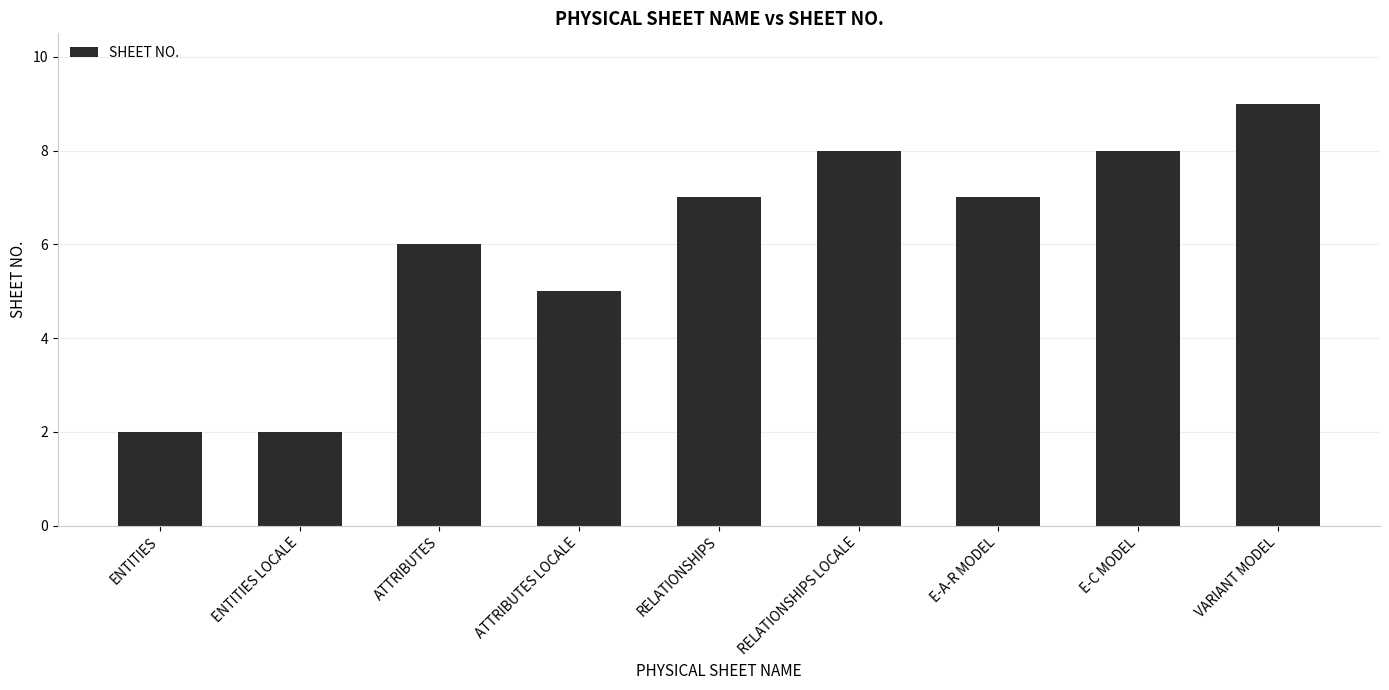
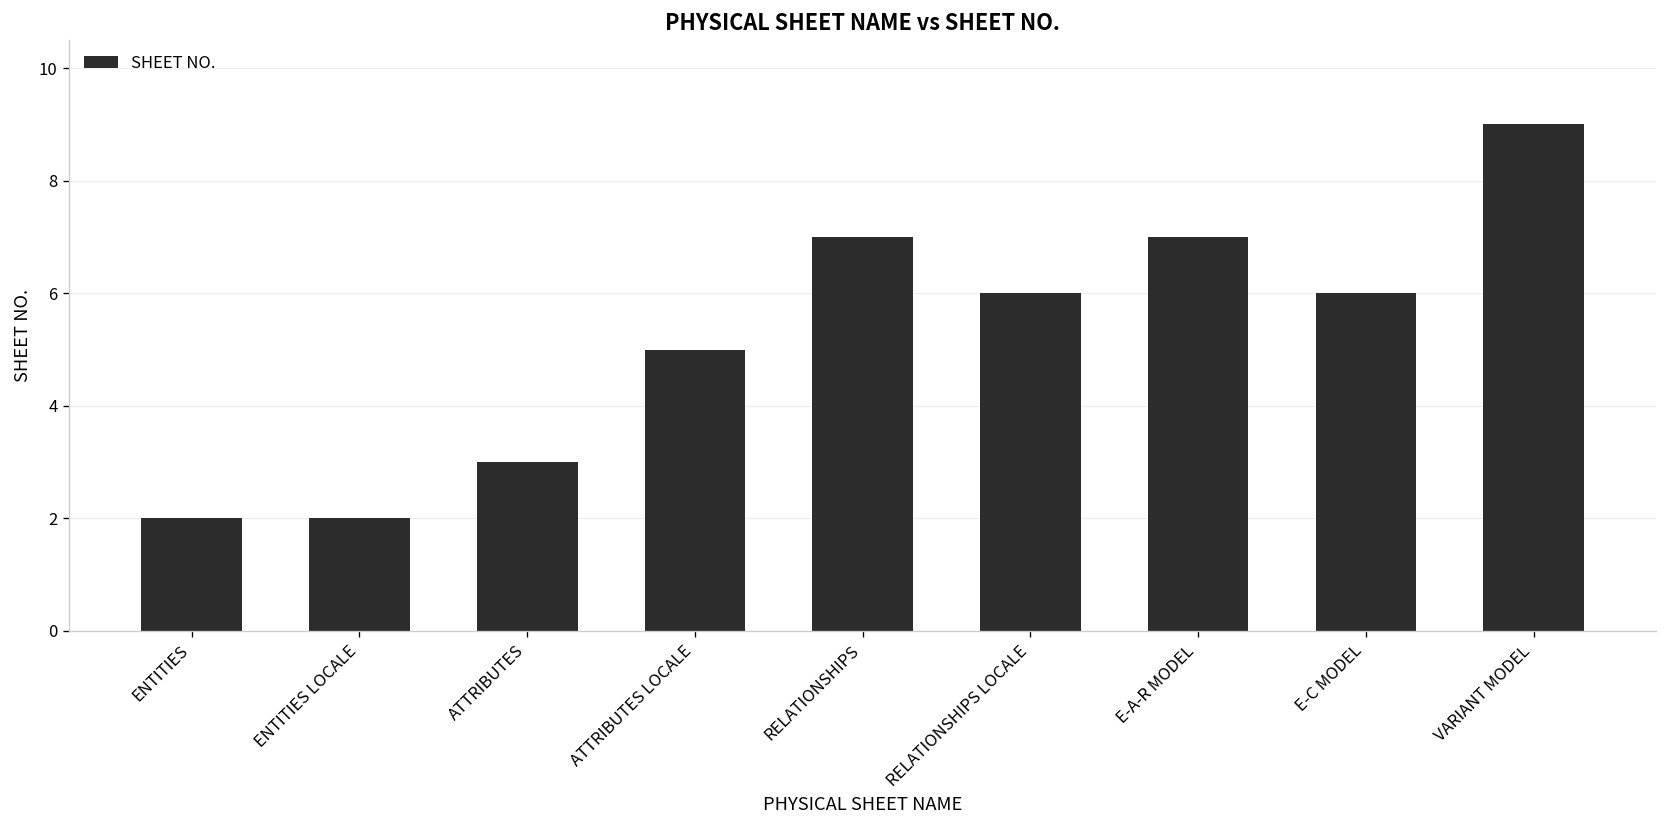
ATTRIBUTES: 6 -> 3
RELATIONSHIPS LOCALE: 8 -> 6
E-C MODEL: 8 -> 6
